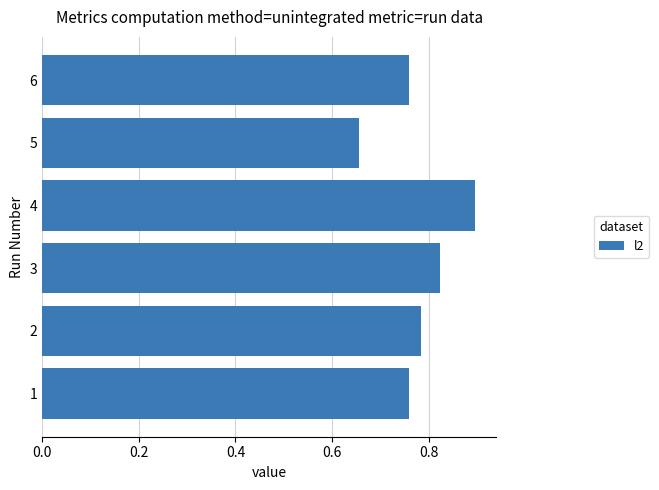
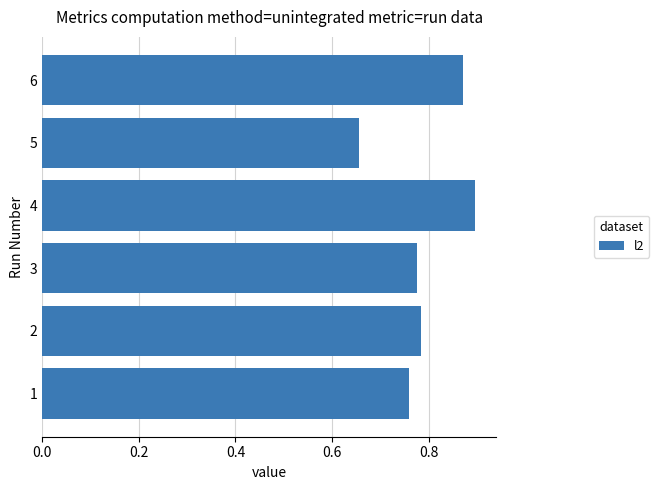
6: 0.76 -> 0.87
3: 0.82 -> 0.78
